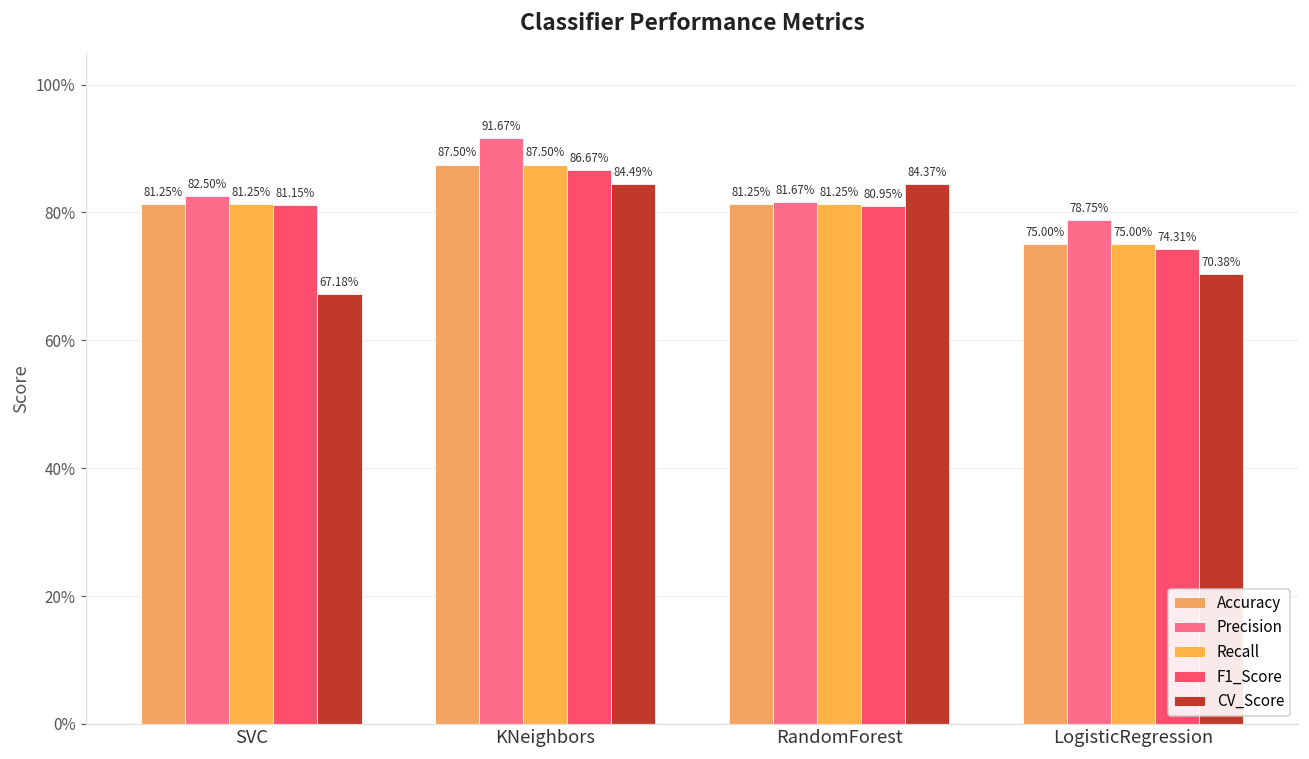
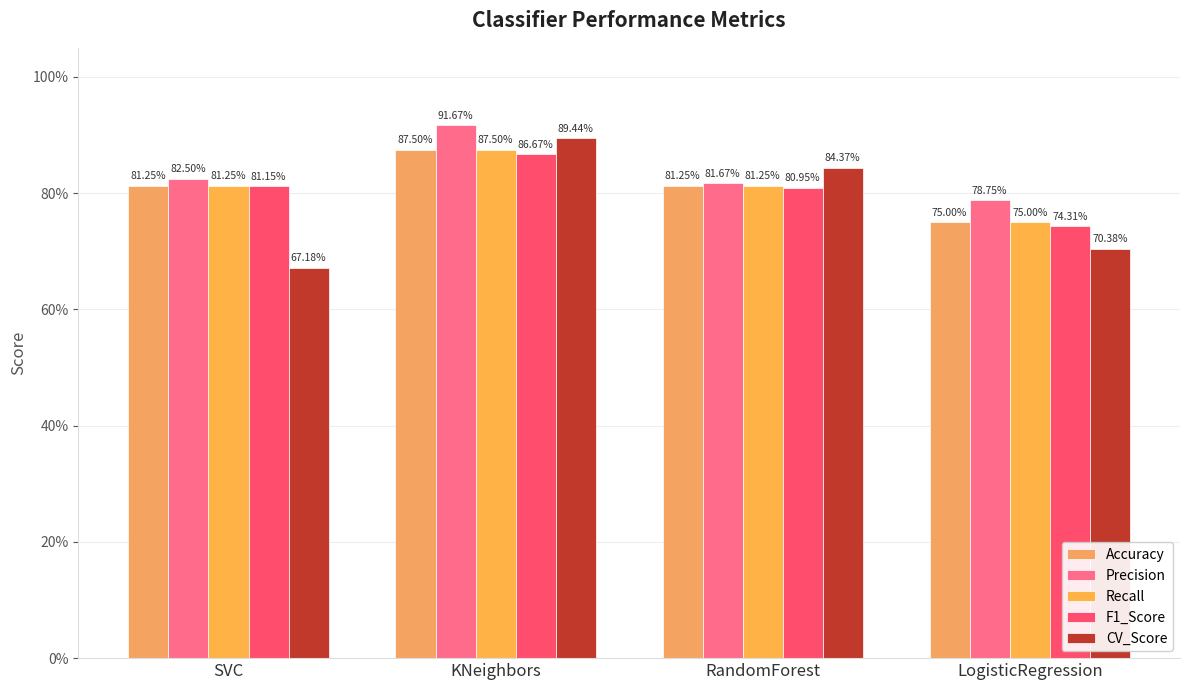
CV_Score, KNeighbors: 84.49% -> 89.44%
